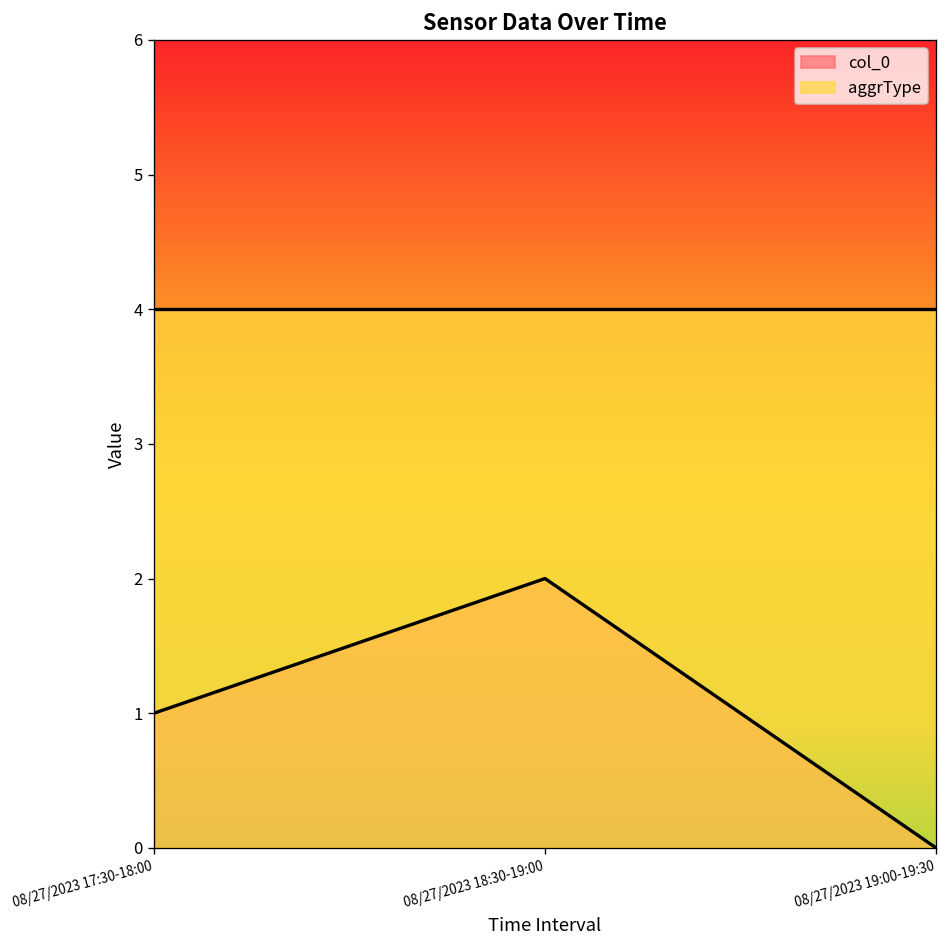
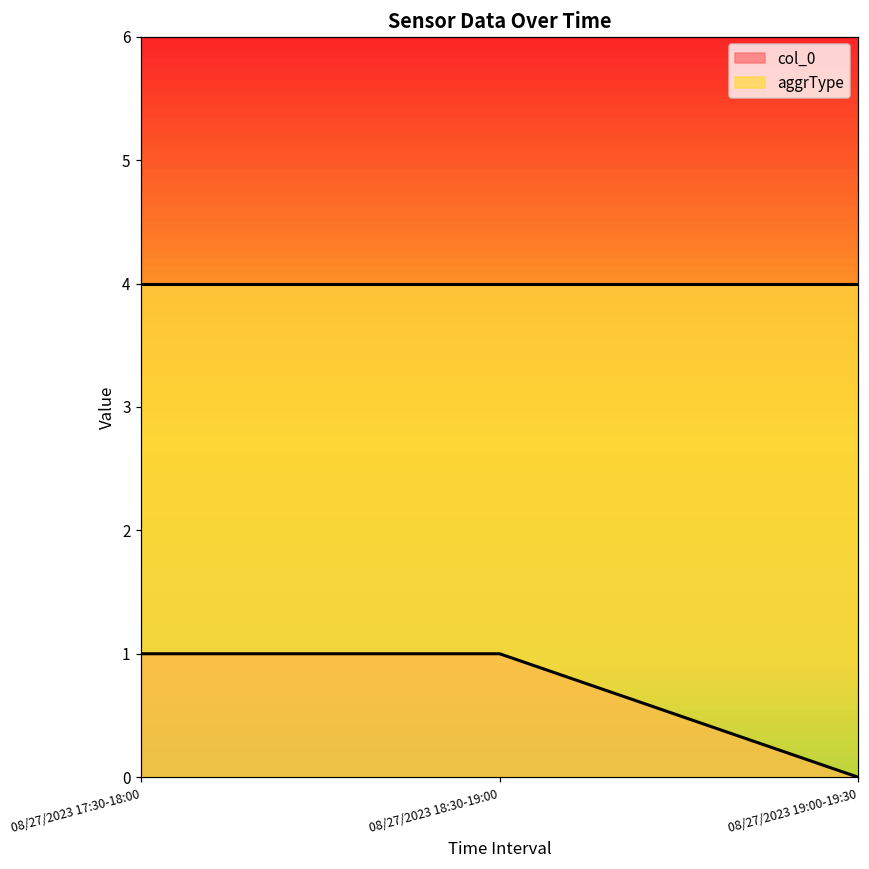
col_0, 08/27/2023 18:30-19:00: 2 -> 1
